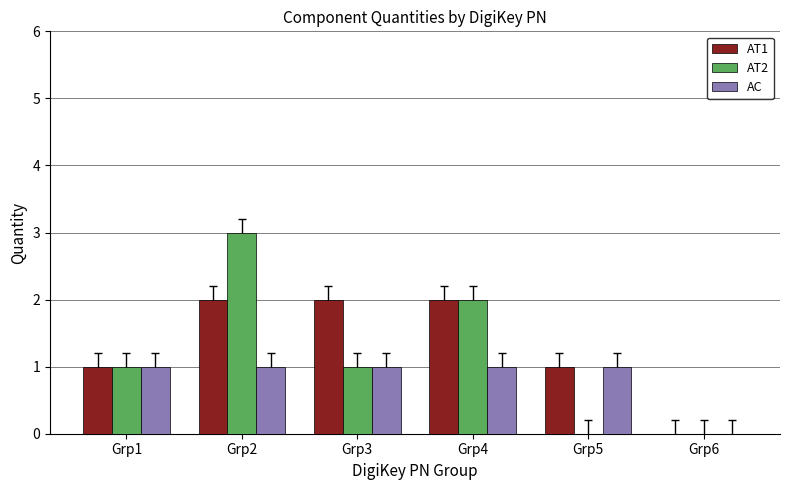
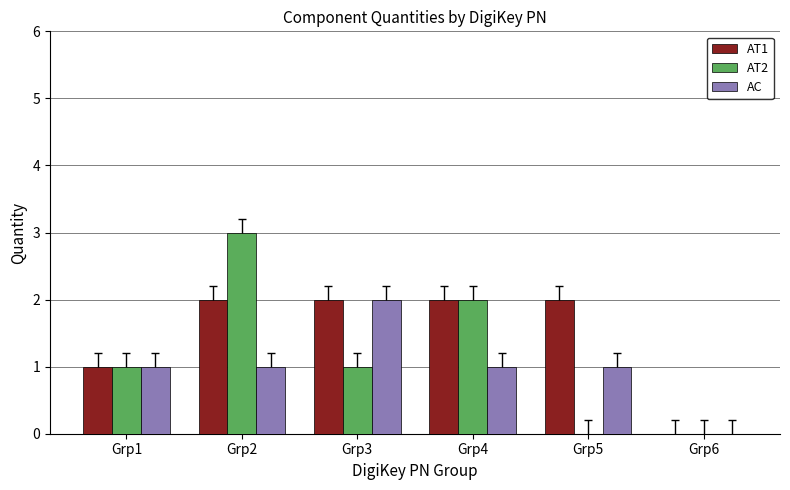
AC, Grp3: 1 -> 2
AT1, Grp5: 1 -> 2
